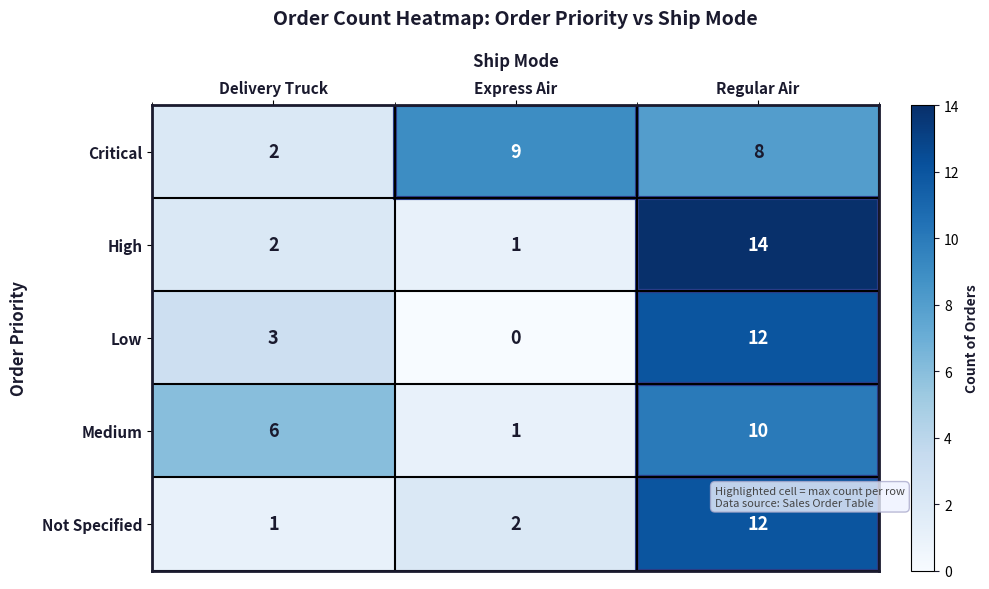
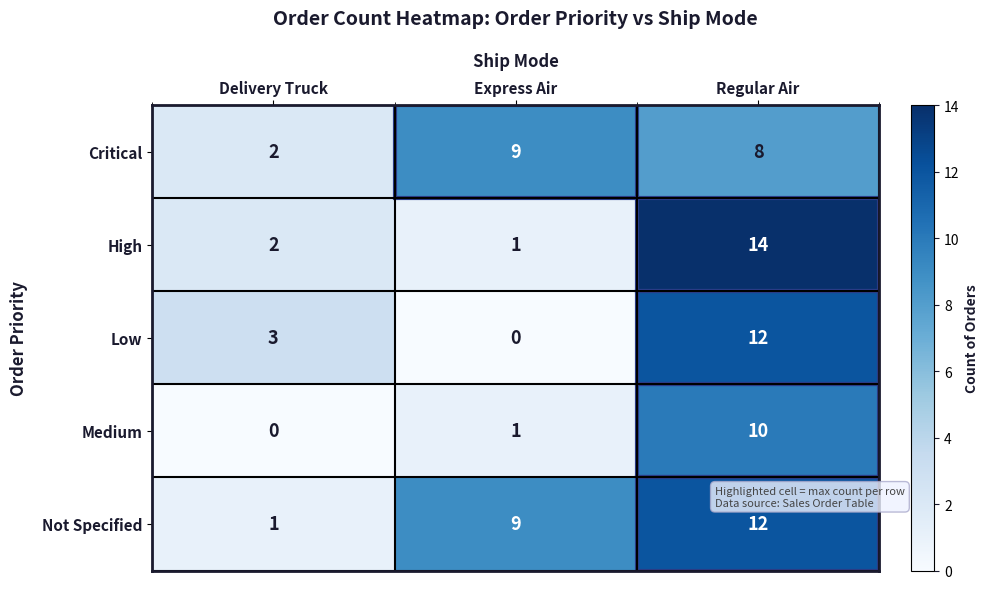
Medium, Delivery Truck: 6 -> 0
Not Specified, Express Air: 2 -> 9
